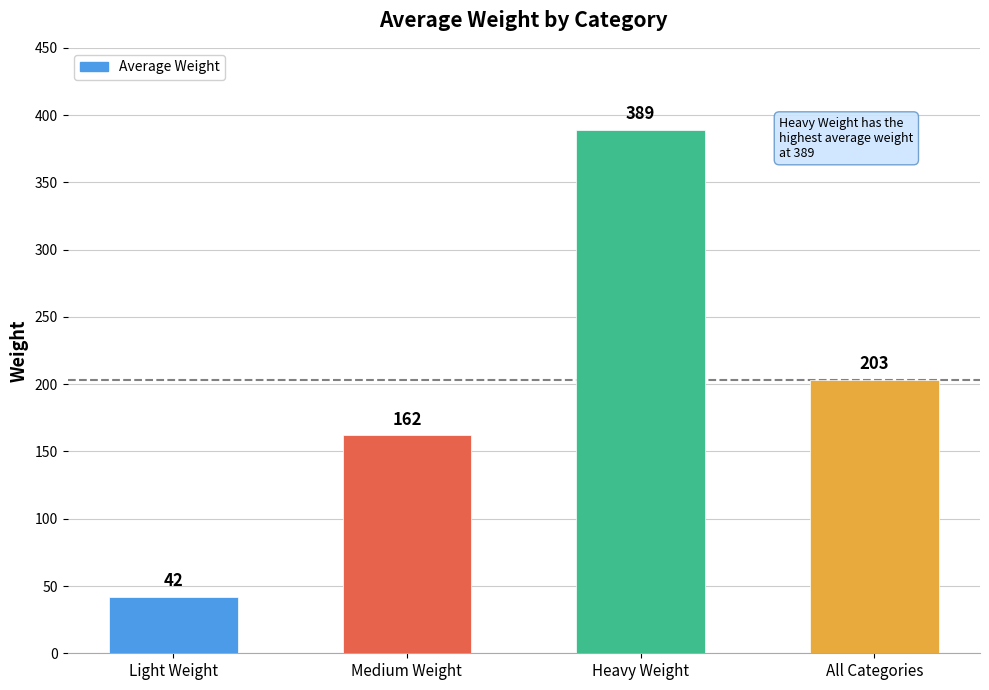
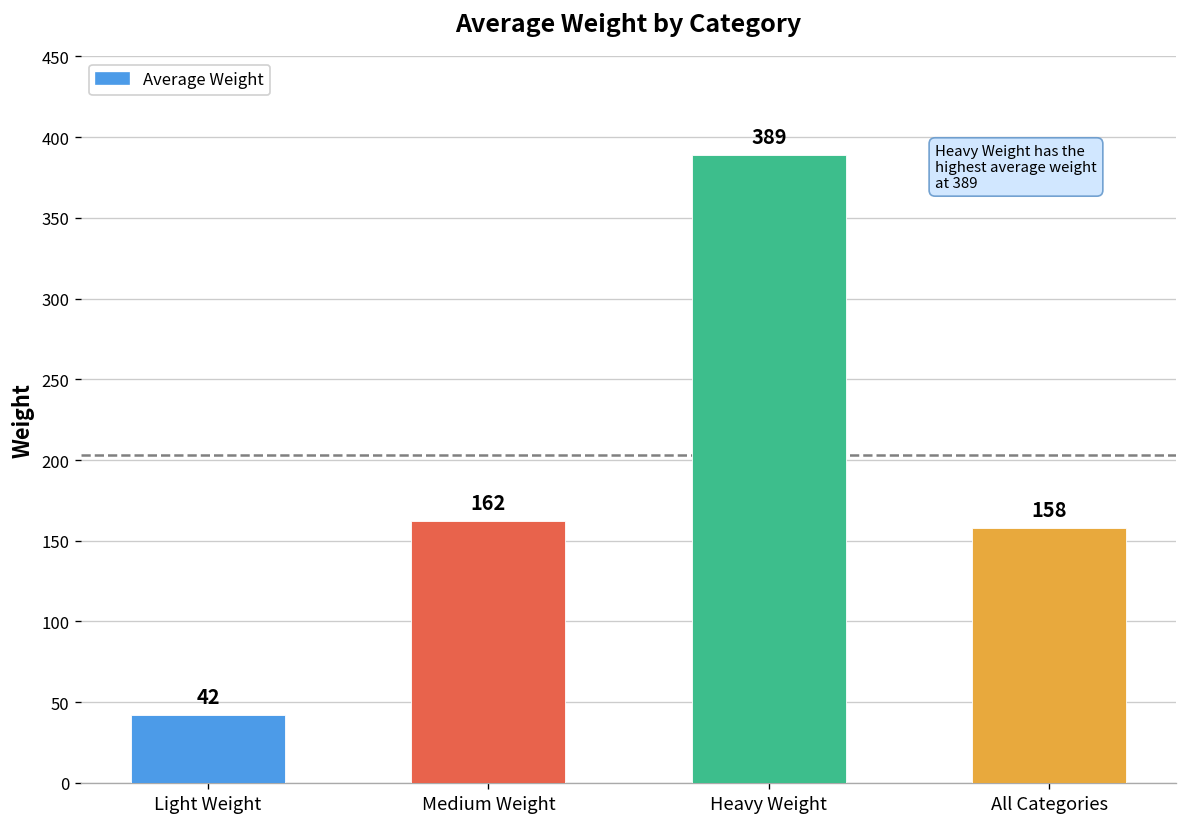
All Categories: 203 -> 158
